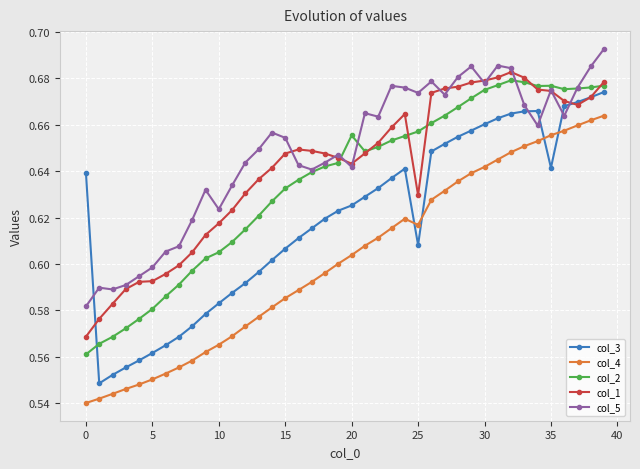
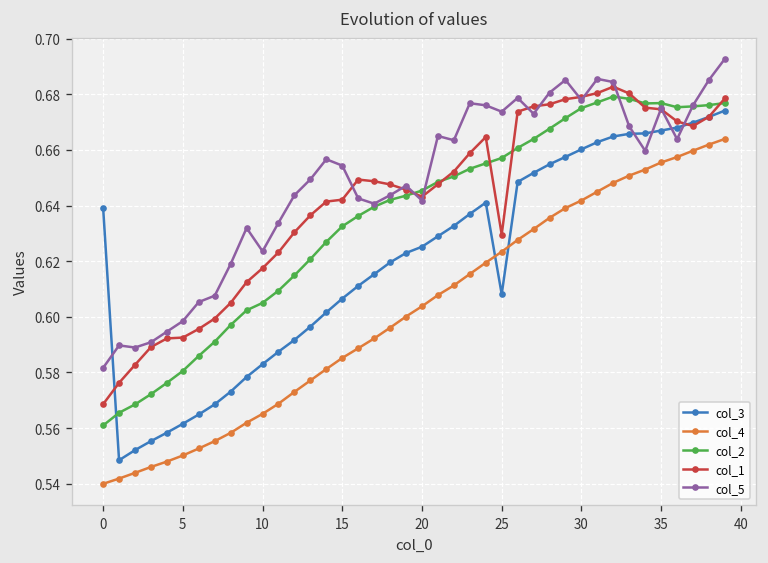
col_1, 15: 0.648 -> 0.642
col_2, 20: 0.655 -> 0.645
col_4, 25: 0.617 -> 0.623
col_3, 35: 0.641 -> 0.667
